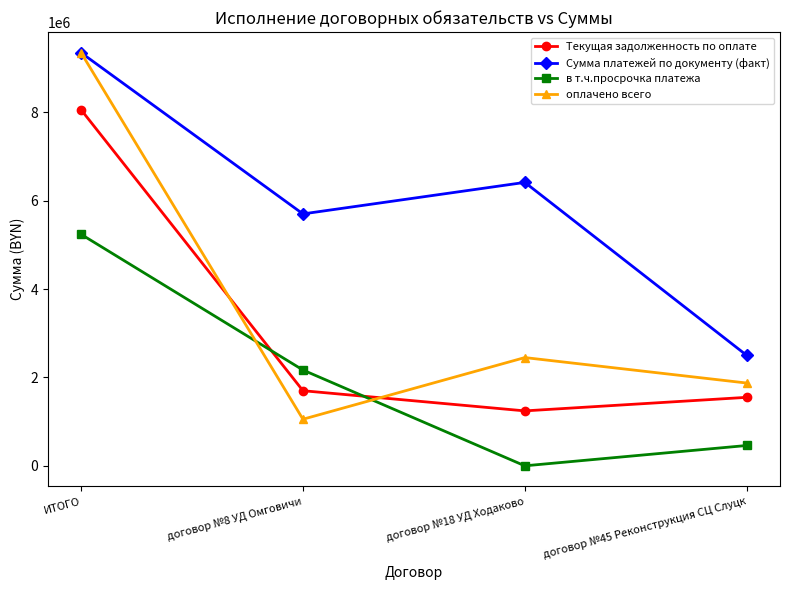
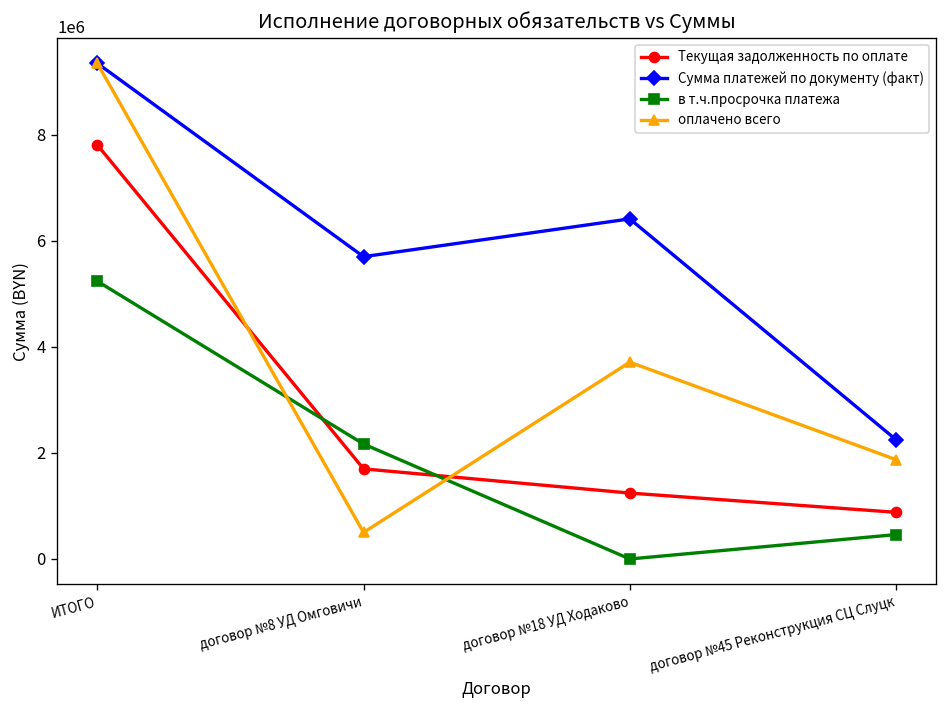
Текущая задолженность по оплате, ИТОГО: 8100000 -> 7800000
оплачено всего, договор №8 УД Омговичи: 1100000 -> 500000
оплачено всего, договор №18 УД Ходаково: 2500000 -> 3700000
Текущая задолженность по оплате, договор №45 Реконструкция СЦ Слуцк: 1600000 -> 900000
Сумма платежей по документу (факт), договор №45 Реконструкция СЦ Слуцк: 2500000 -> 2200000
